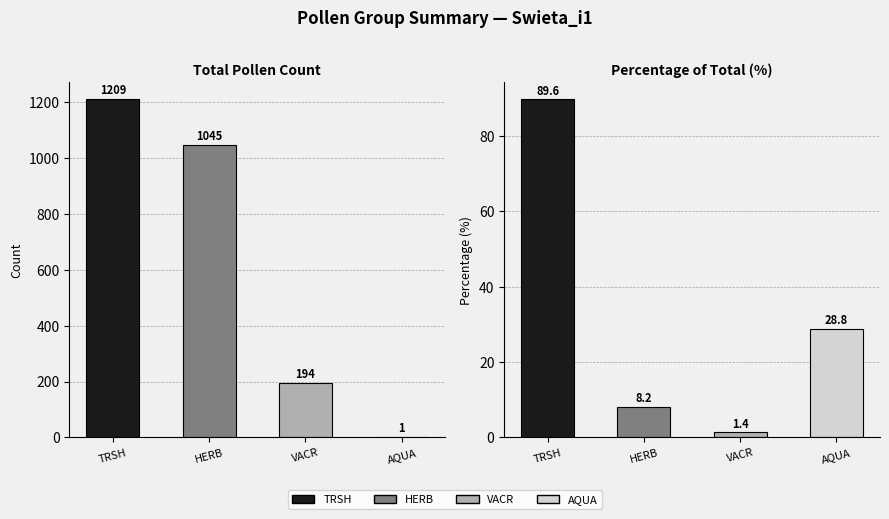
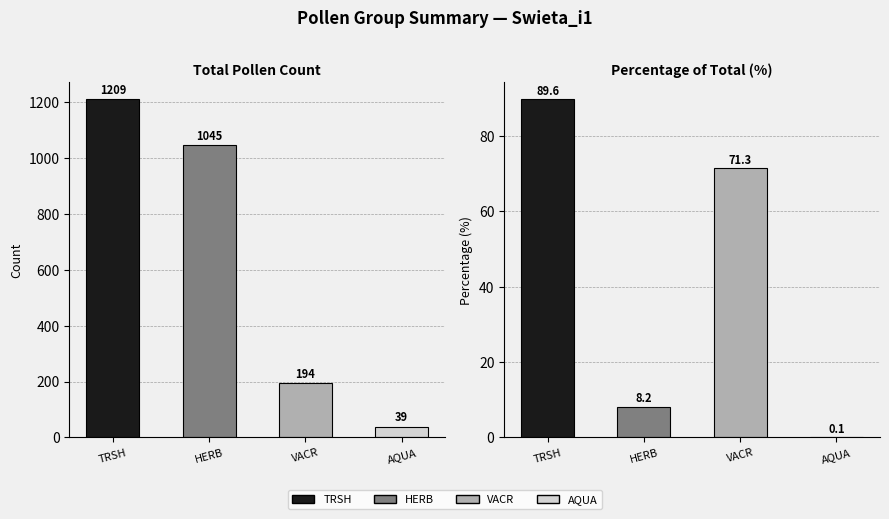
Total Pollen Count, AQUA: 1 -> 39
Percentage of Total (%), VACR: 1.4 -> 71.3
Percentage of Total (%), AQUA: 28.8 -> 0.1
